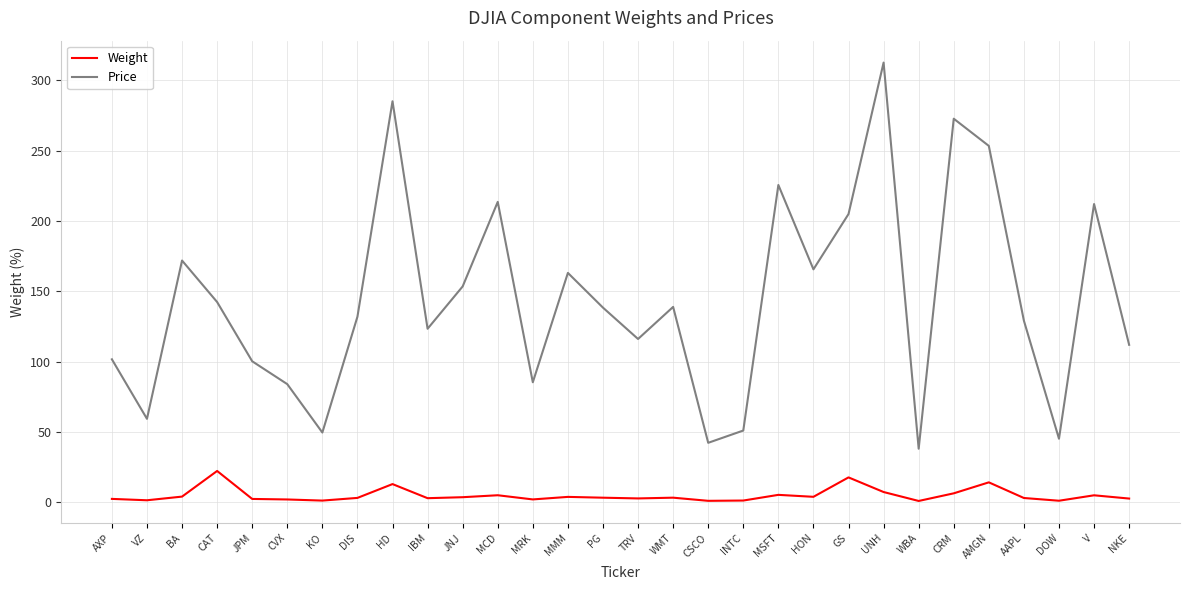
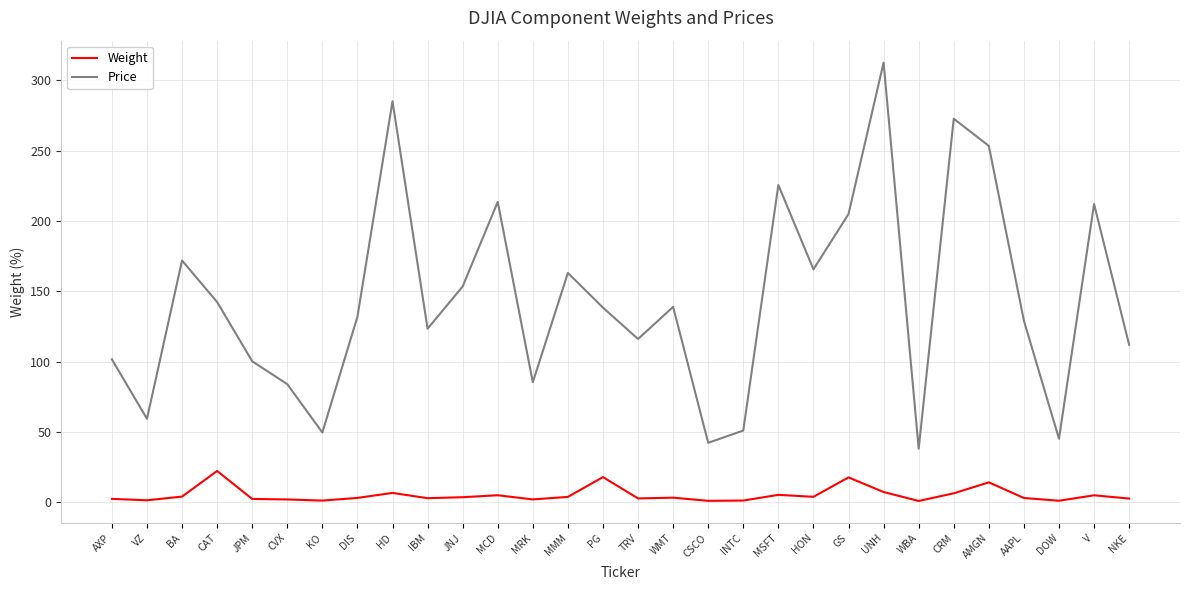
Weight, HD: 13 -> 7
Weight, PG: 3 -> 18
